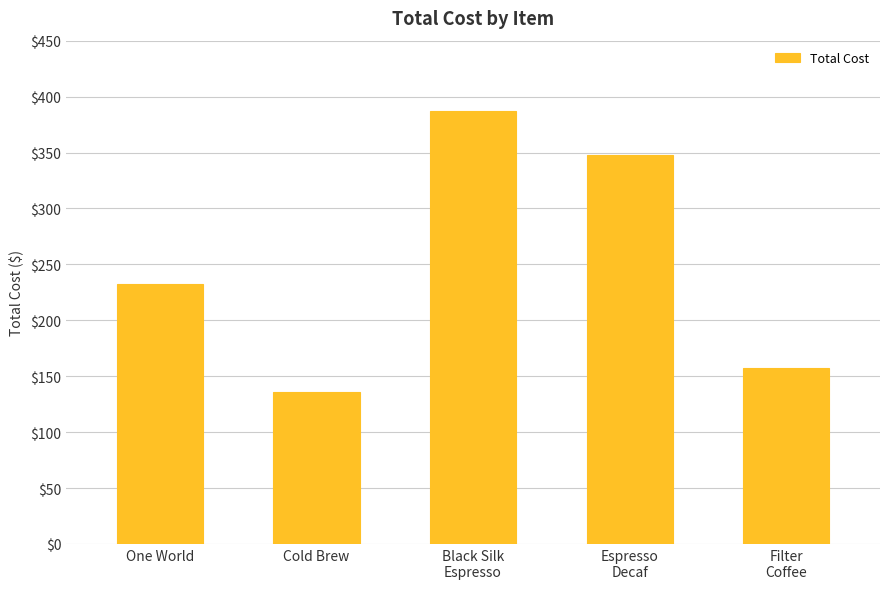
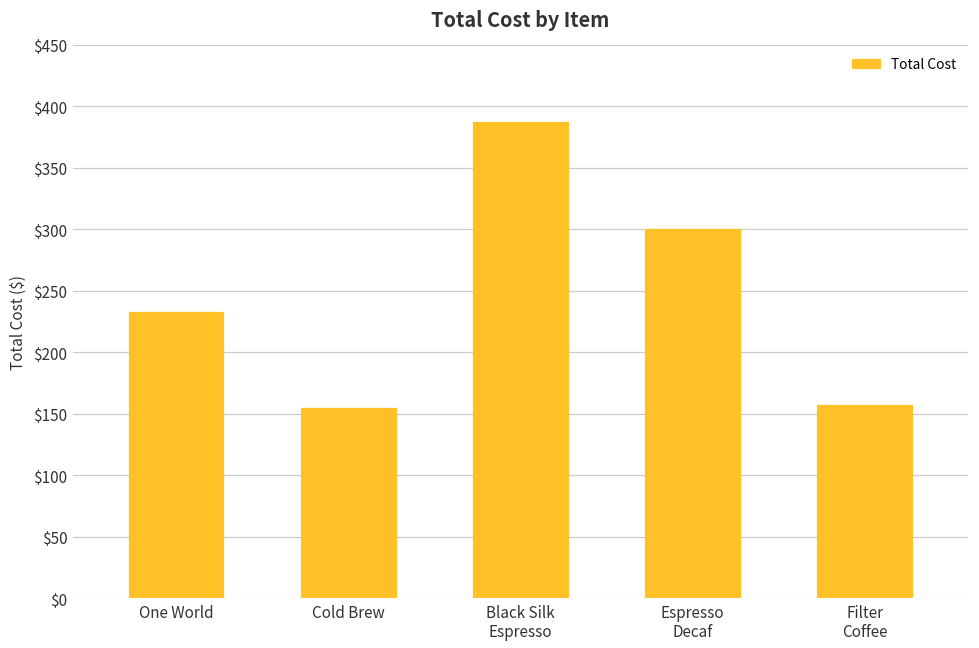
Cold Brew: $136 -> $155
Espresso Decaf: $348 -> $300
